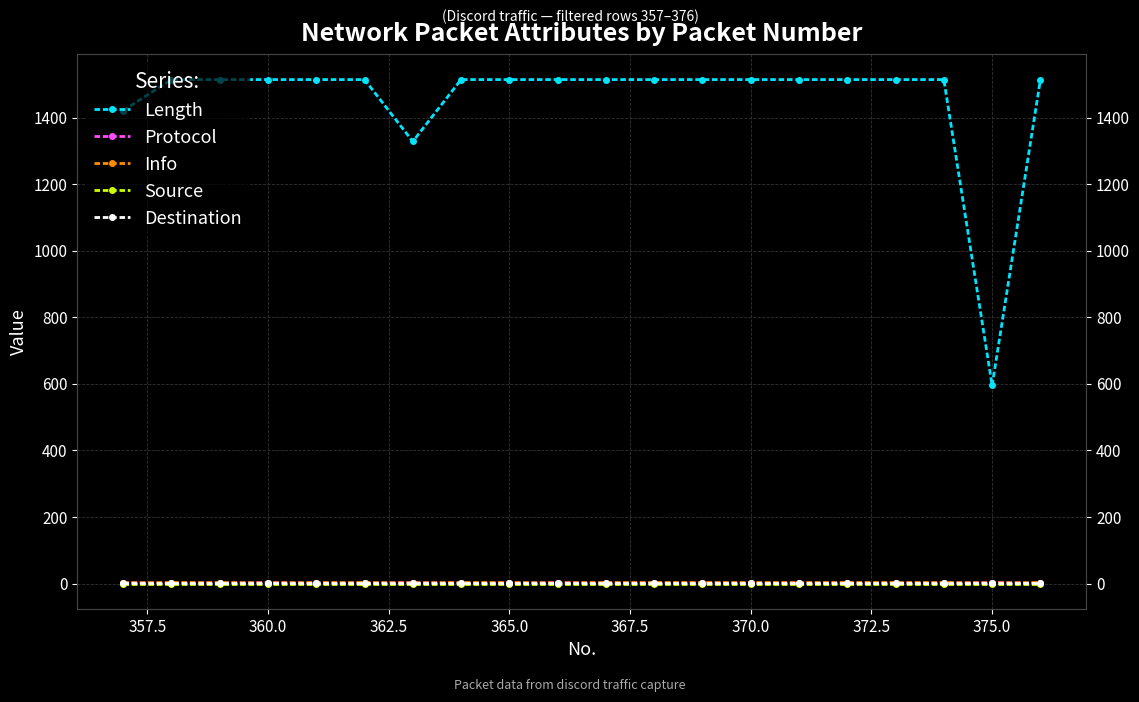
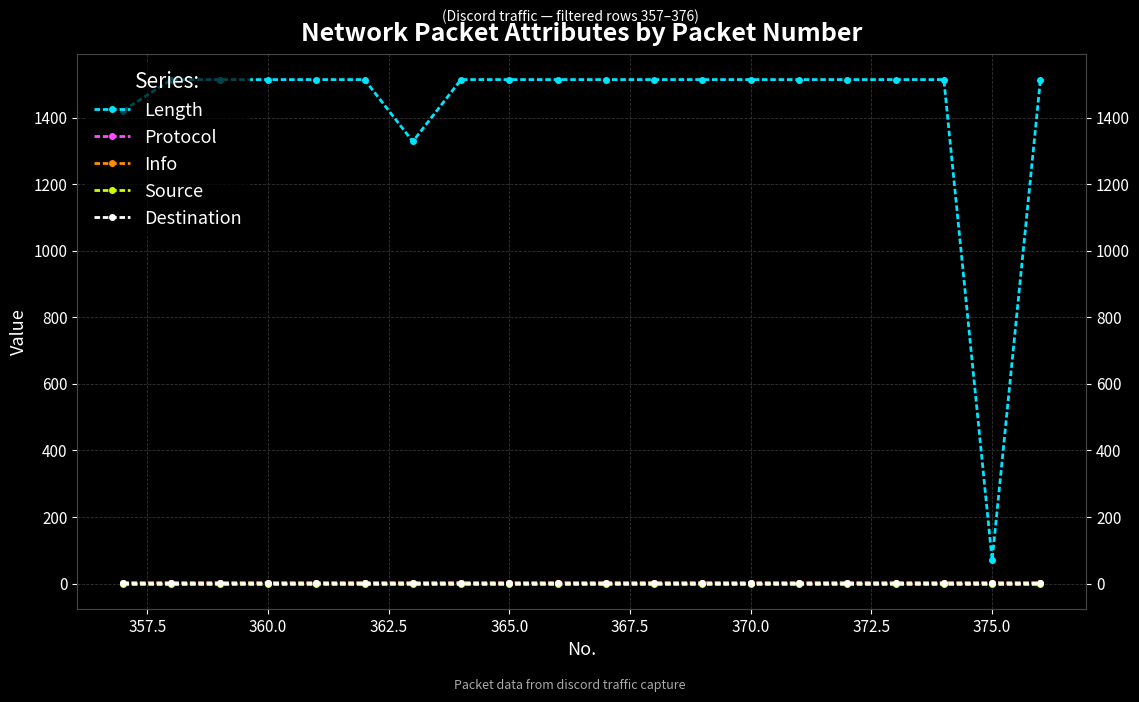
Length, 375.0: 600 -> 70
